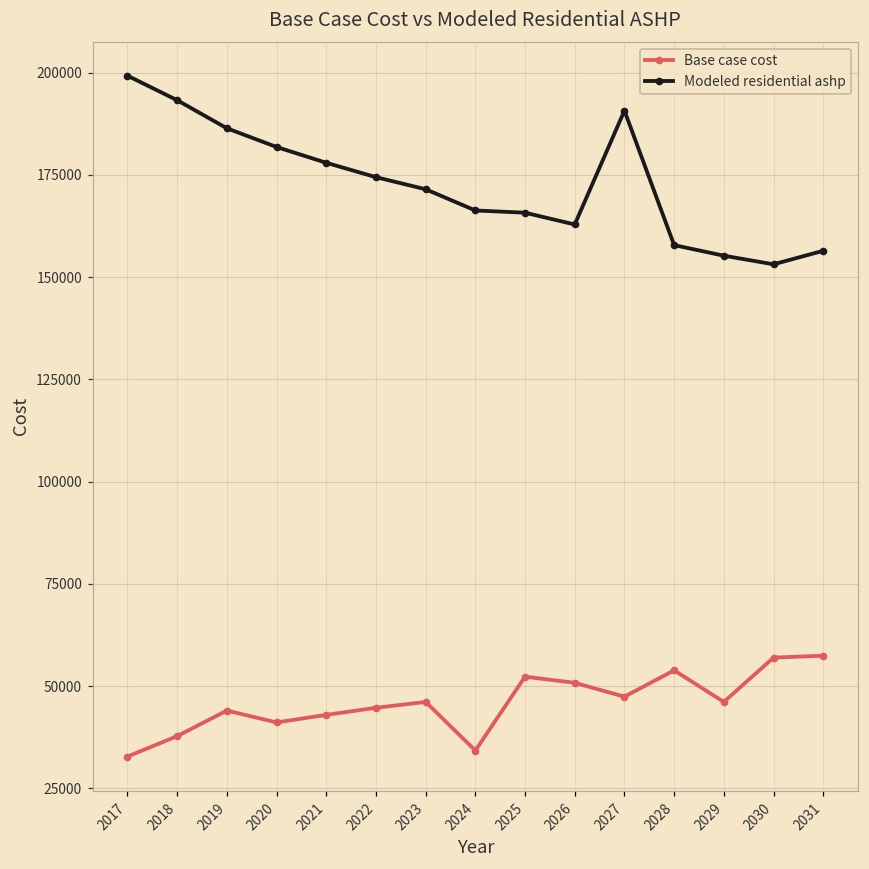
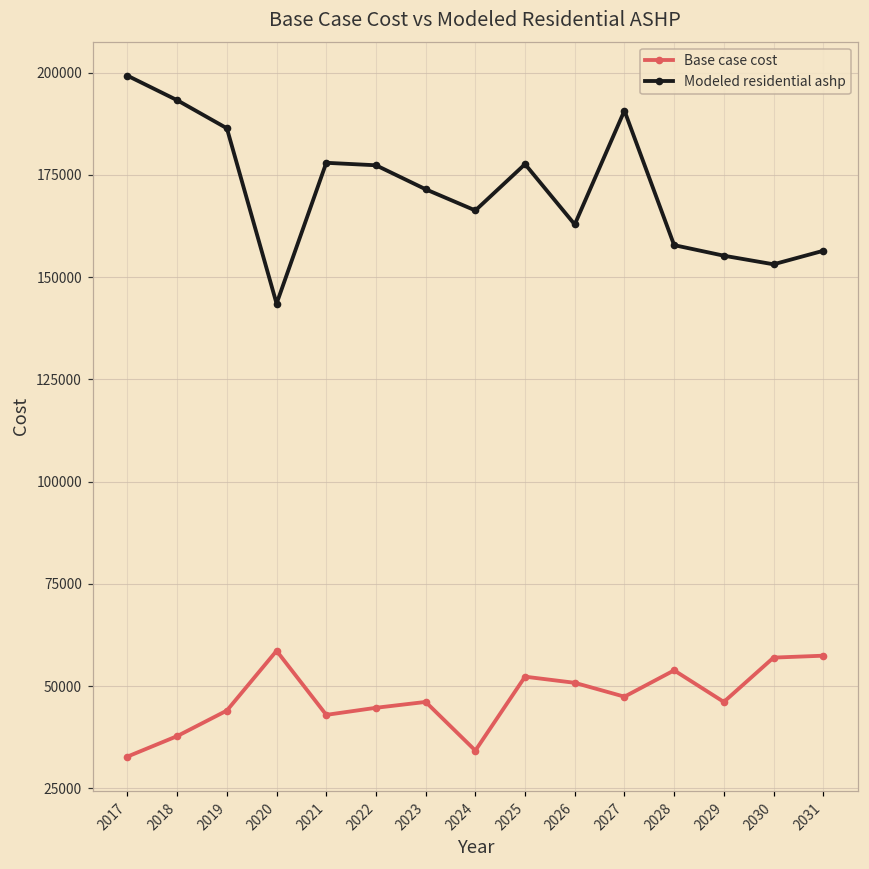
Base case cost, 2020: 41000 -> 59000
Modeled residential ashp, 2020: 182000 -> 144000
Modeled residential ashp, 2022: 174000 -> 177000
Modeled residential ashp, 2025: 166000 -> 178000
